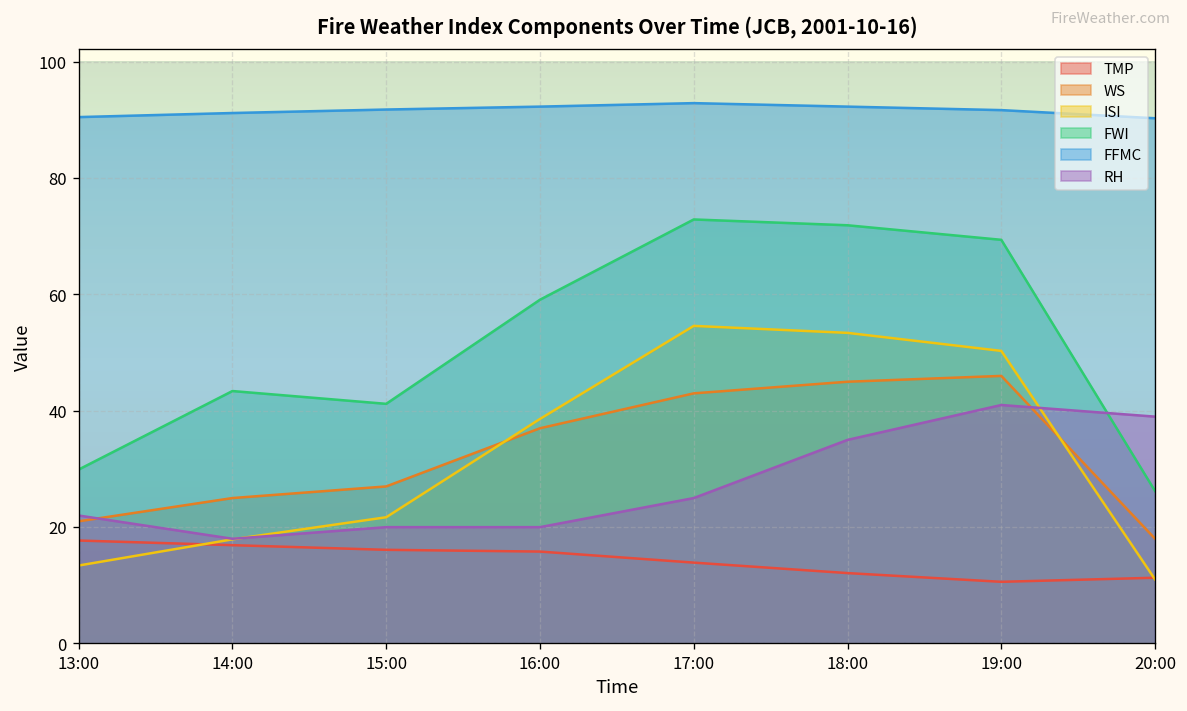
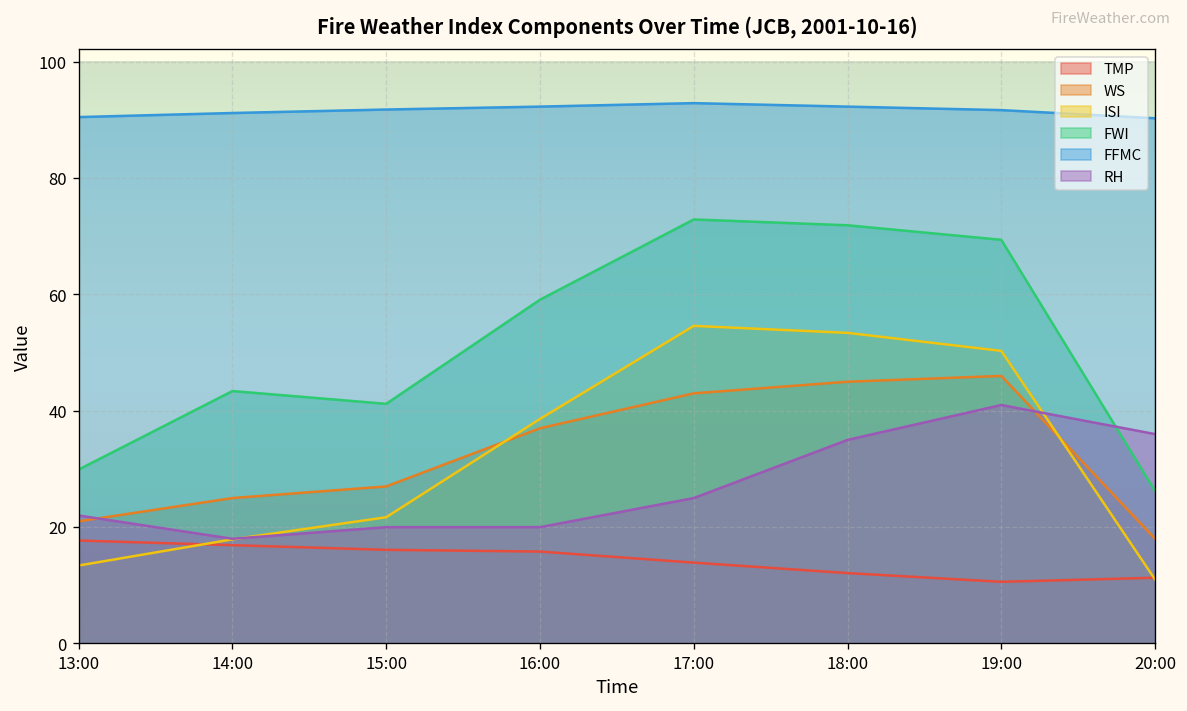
RH, 20:00: 39 -> 36
